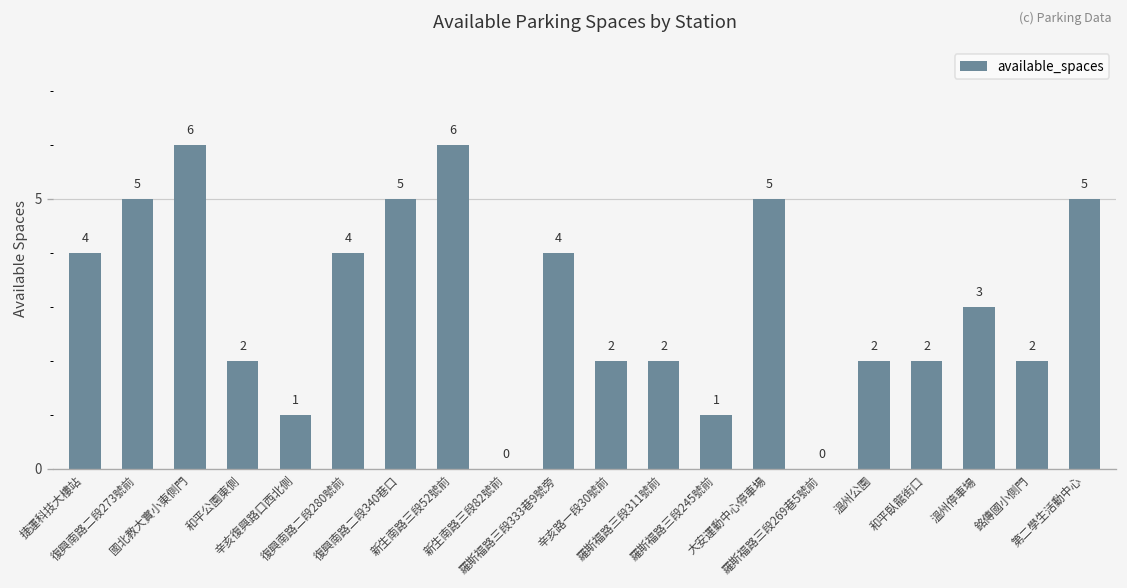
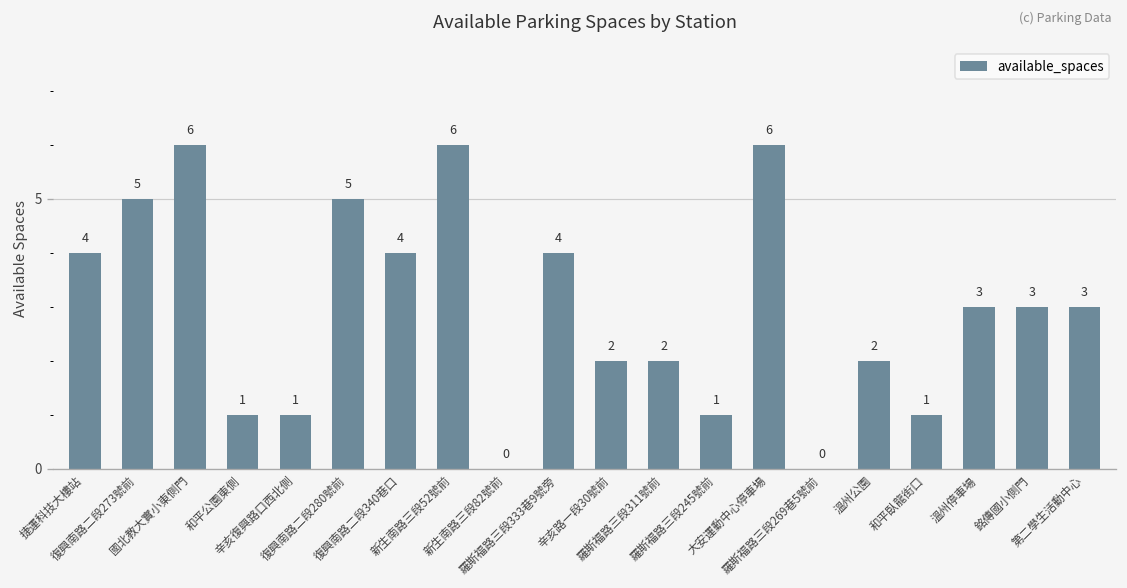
和平公園東側: 2 -> 1
復興南路二段280號前: 4 -> 5
復興南路二段340巷口: 5 -> 4
大安運動中心停車場: 5 -> 6
和平臥龍街口: 2 -> 1
銘傳國小側門: 2 -> 3
第二學生活動中心: 5 -> 3
